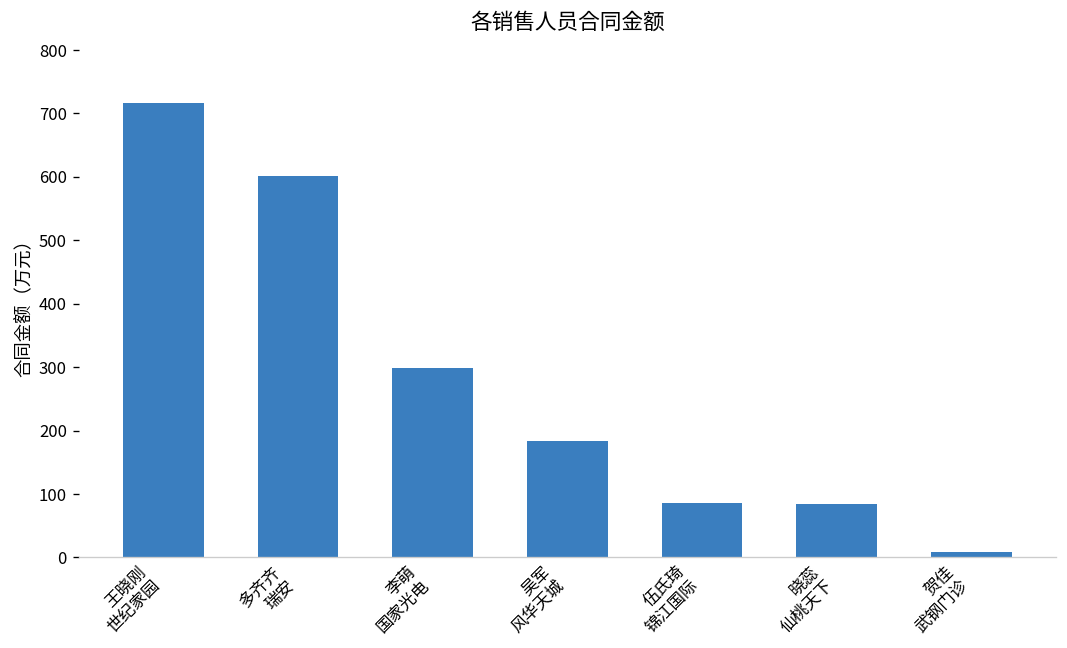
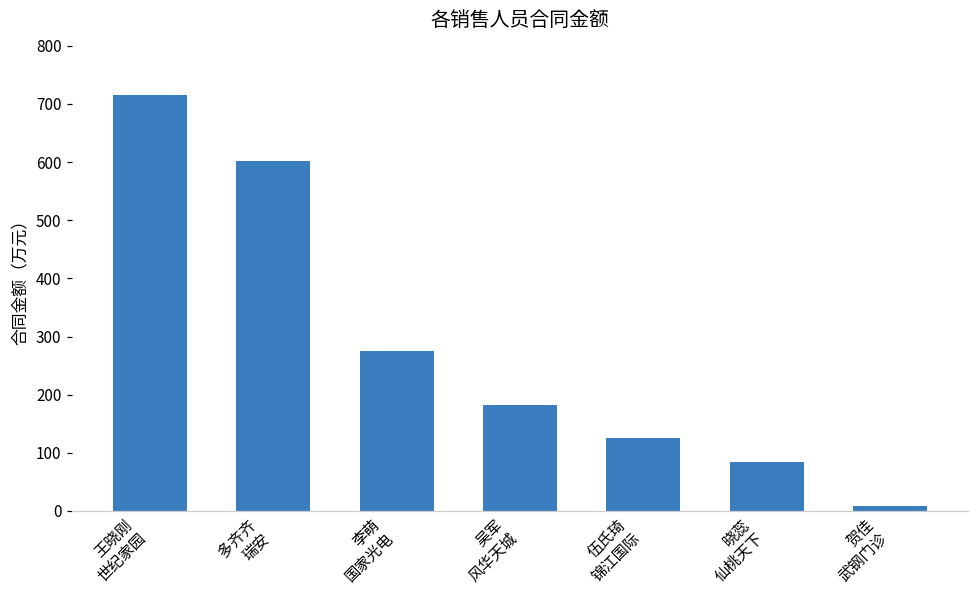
李萌 国家光电: 300 -> 280
伍氏琦 锦江国际: 90 -> 130
